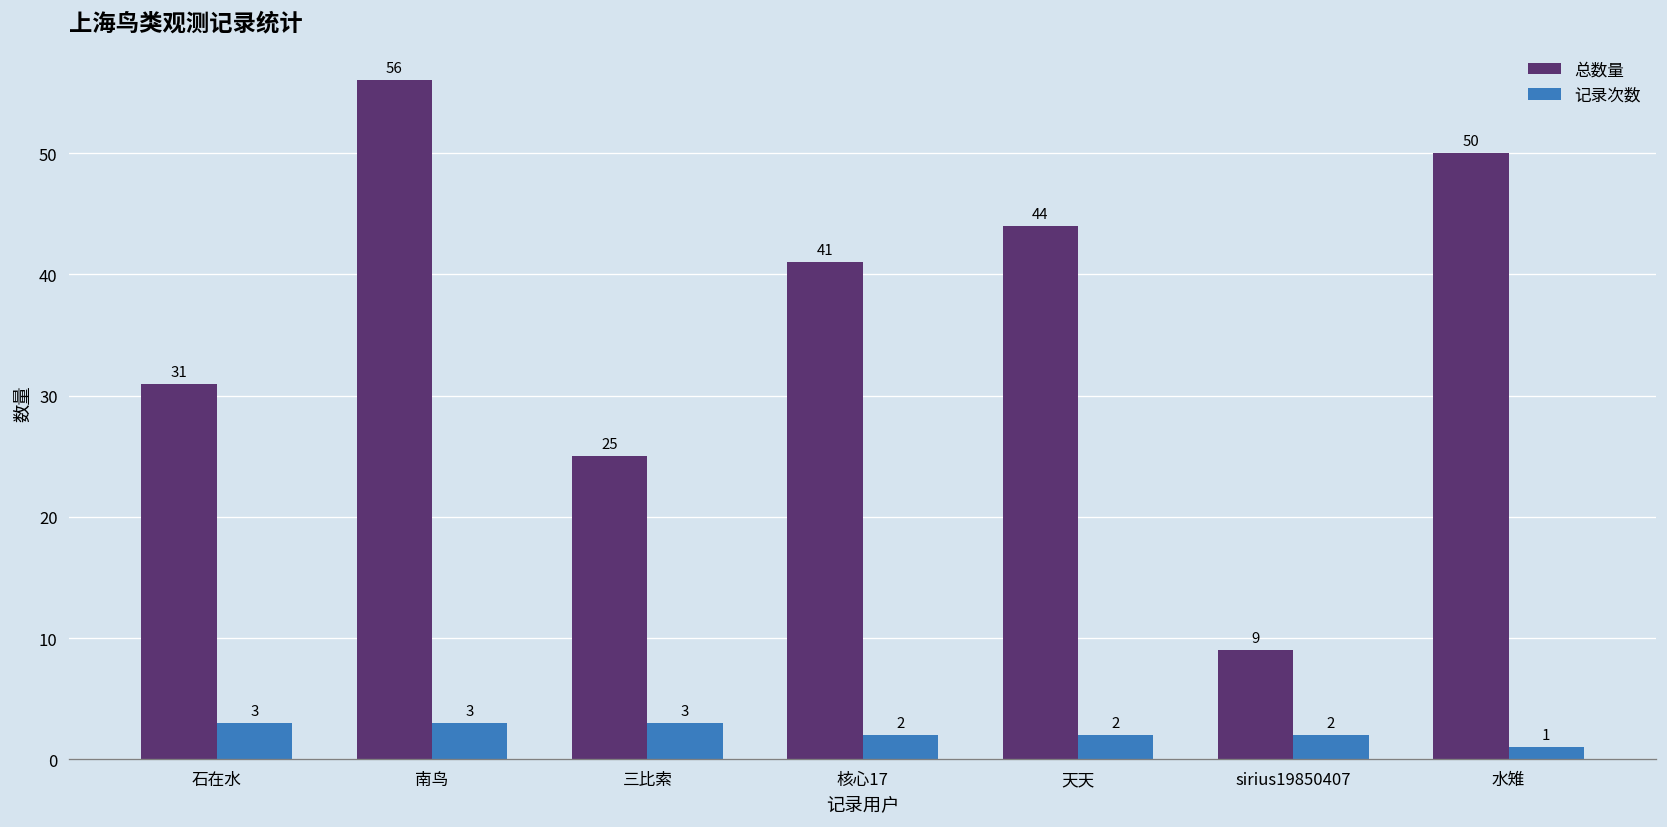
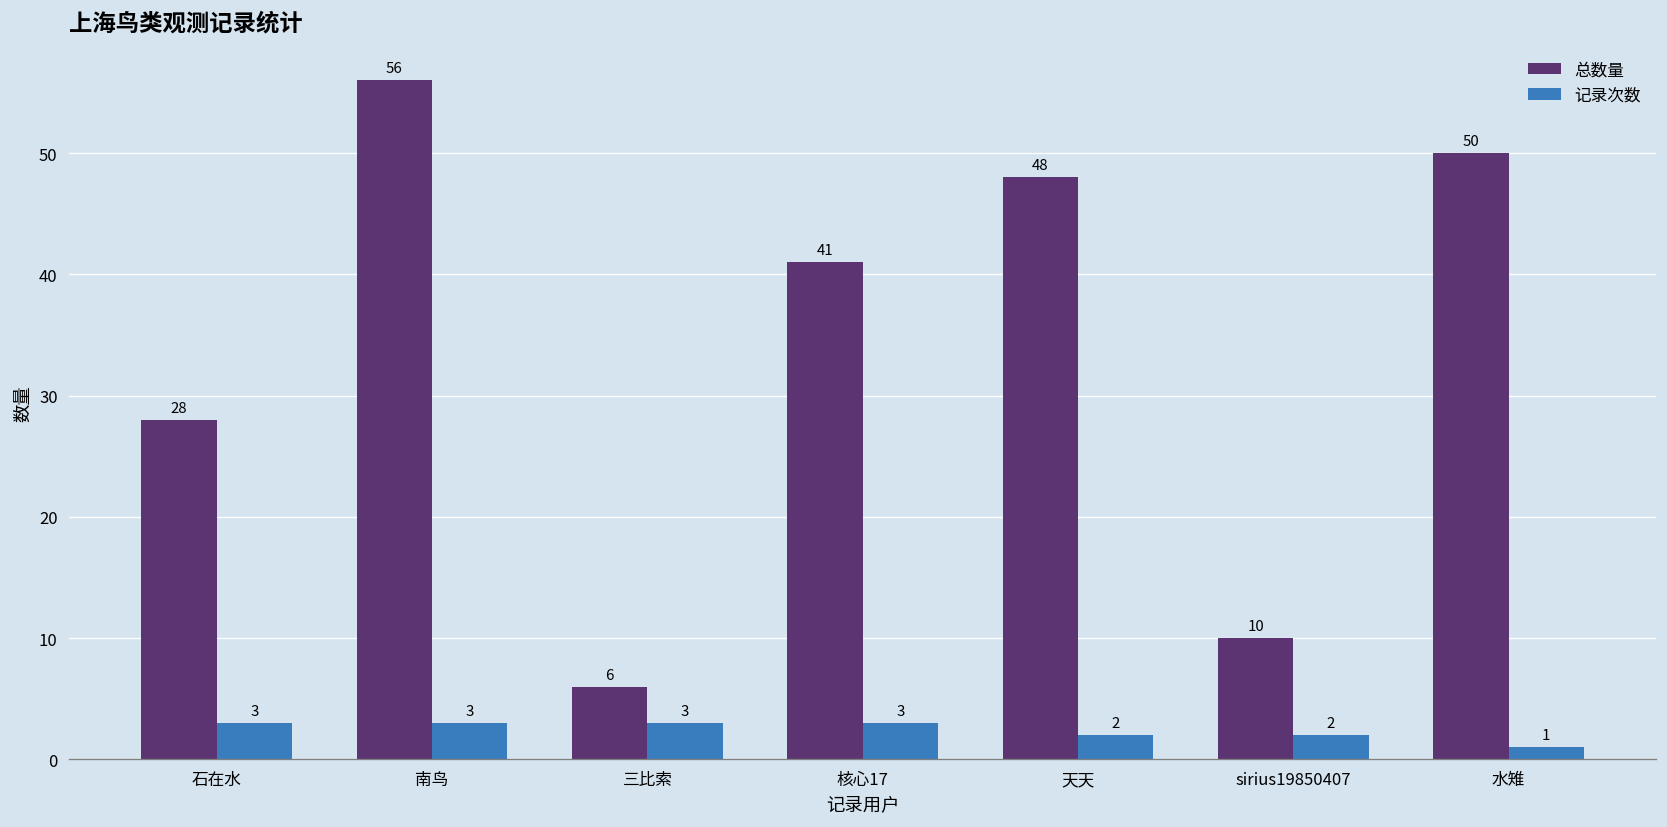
总数量, 石在水: 31 -> 28
总数量, 三比索: 25 -> 6
记录次数, 核心17: 2 -> 3
总数量, 天天: 44 -> 48
总数量, sirius19850407: 9 -> 10
